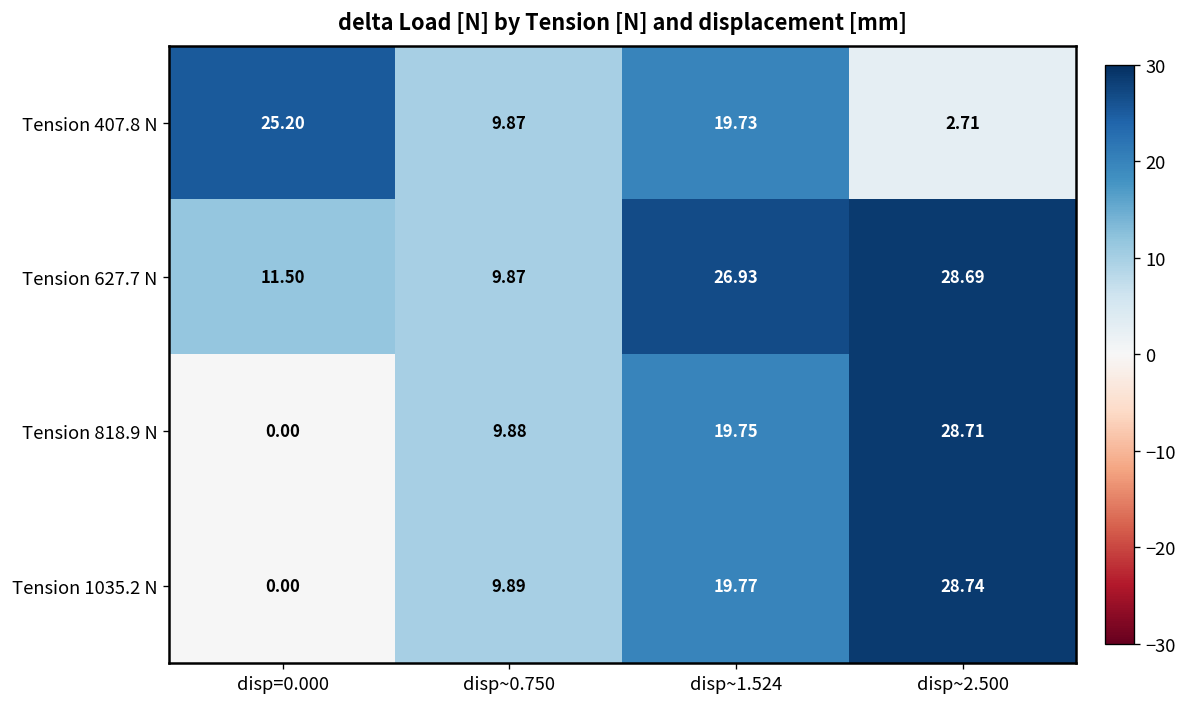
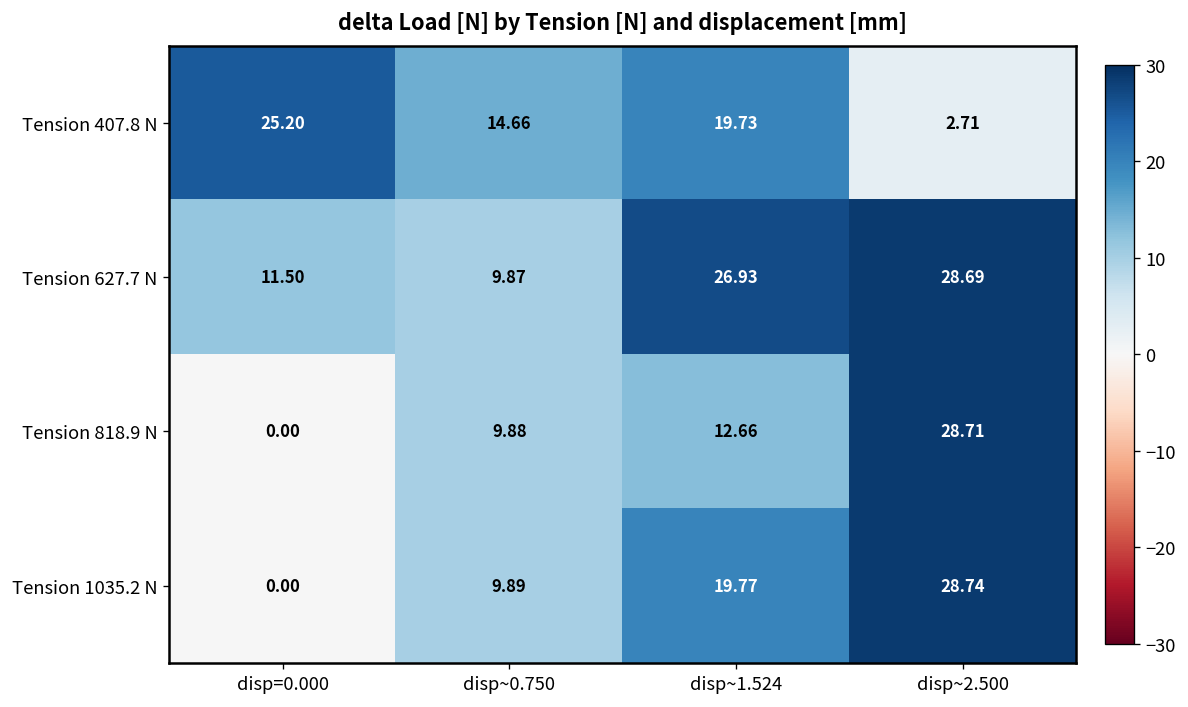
Tension 407.8 N, disp~0.750: 9.87 -> 14.66
Tension 818.9 N, disp~1.524: 19.75 -> 12.66
